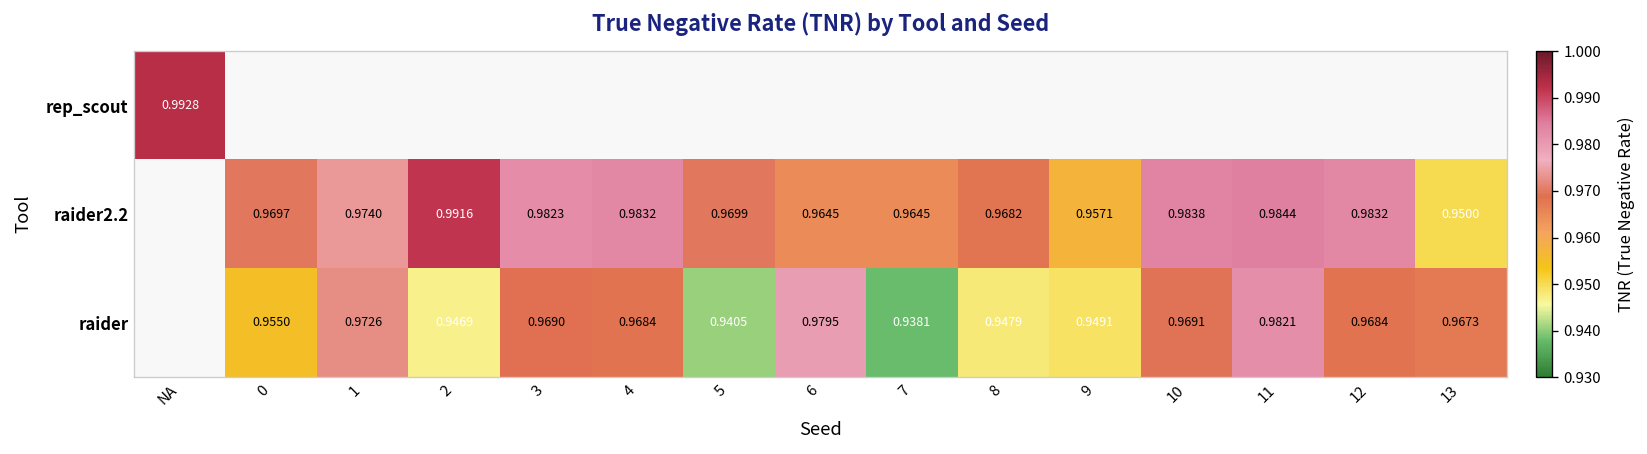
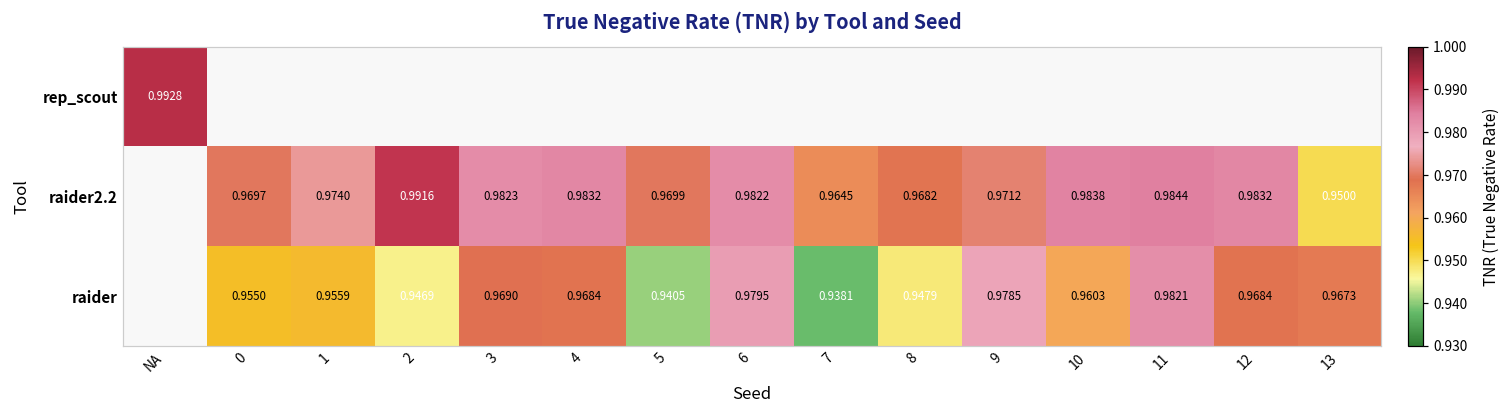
raider2.2, 6: 0.9645 -> 0.9822
raider2.2, 9: 0.9571 -> 0.9712
raider, 1: 0.9726 -> 0.9559
raider, 9: 0.9491 -> 0.9785
raider, 10: 0.9691 -> 0.9603
